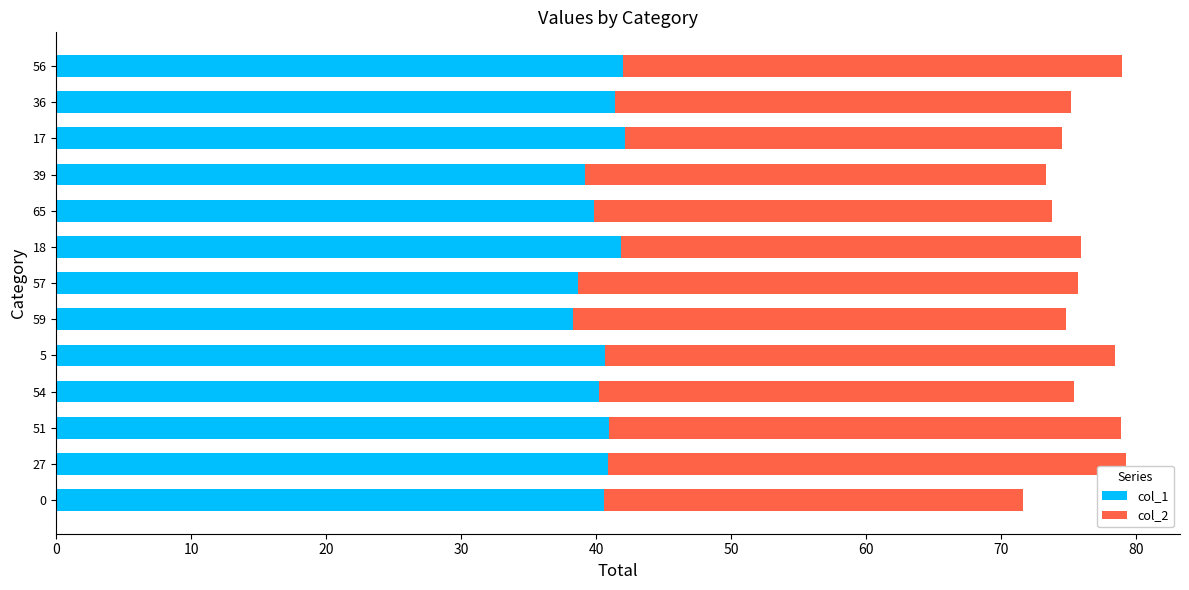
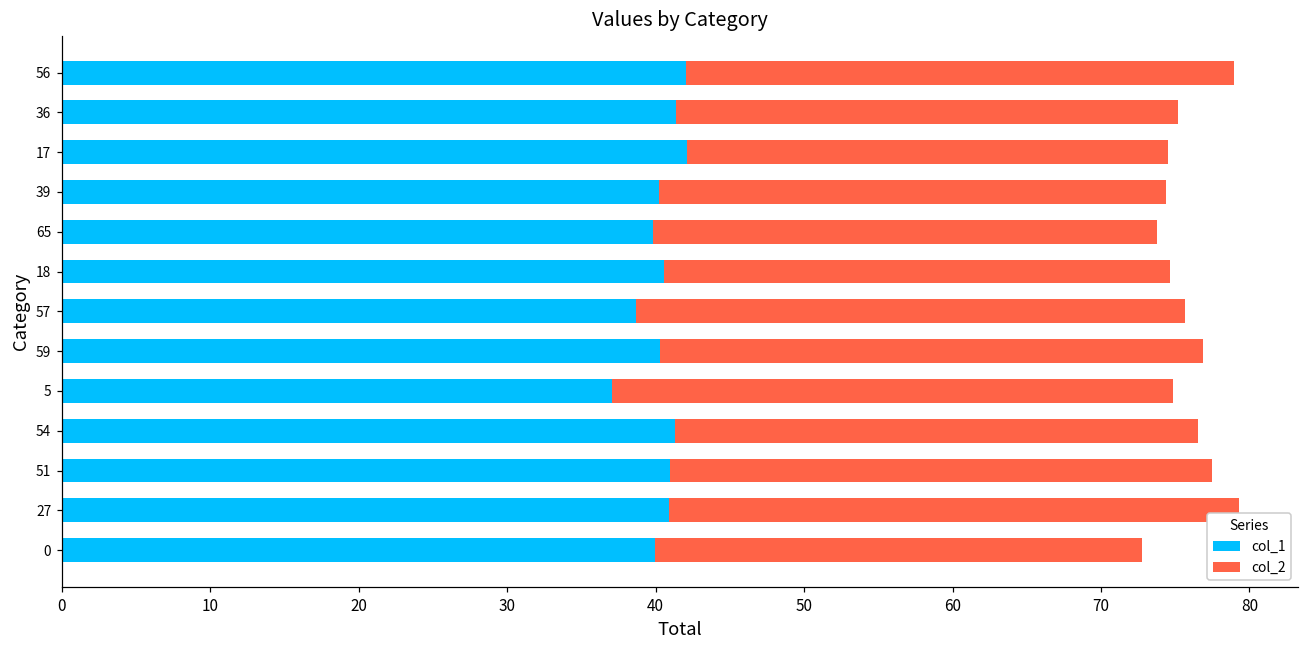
col_1, 39: 39.1 -> 40.2
col_1, 18: 41.8 -> 40.6
col_1, 59: 38.3 -> 40.3
col_1, 5: 40.6 -> 37.1
col_1, 54: 40.2 -> 41.3
col_2, 51: 37.9 -> 36.5
col_1, 0: 40.6 -> 39.9
col_2, 0: 31.0 -> 32.9
